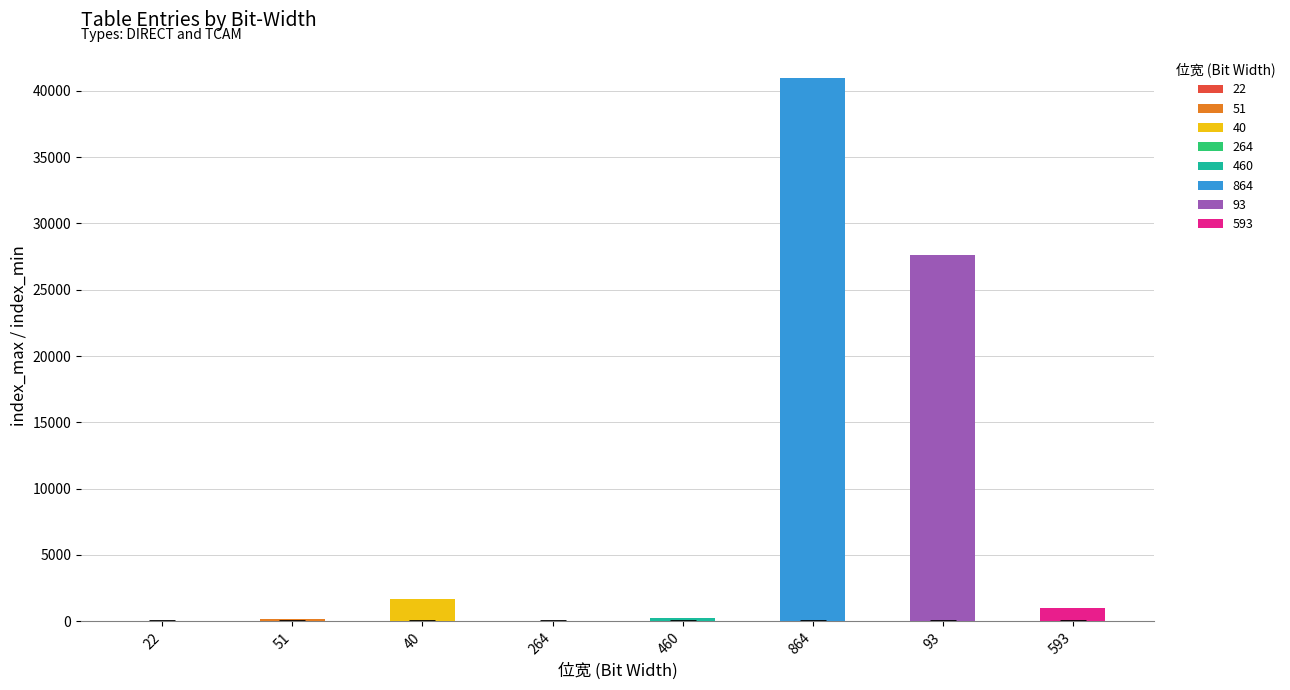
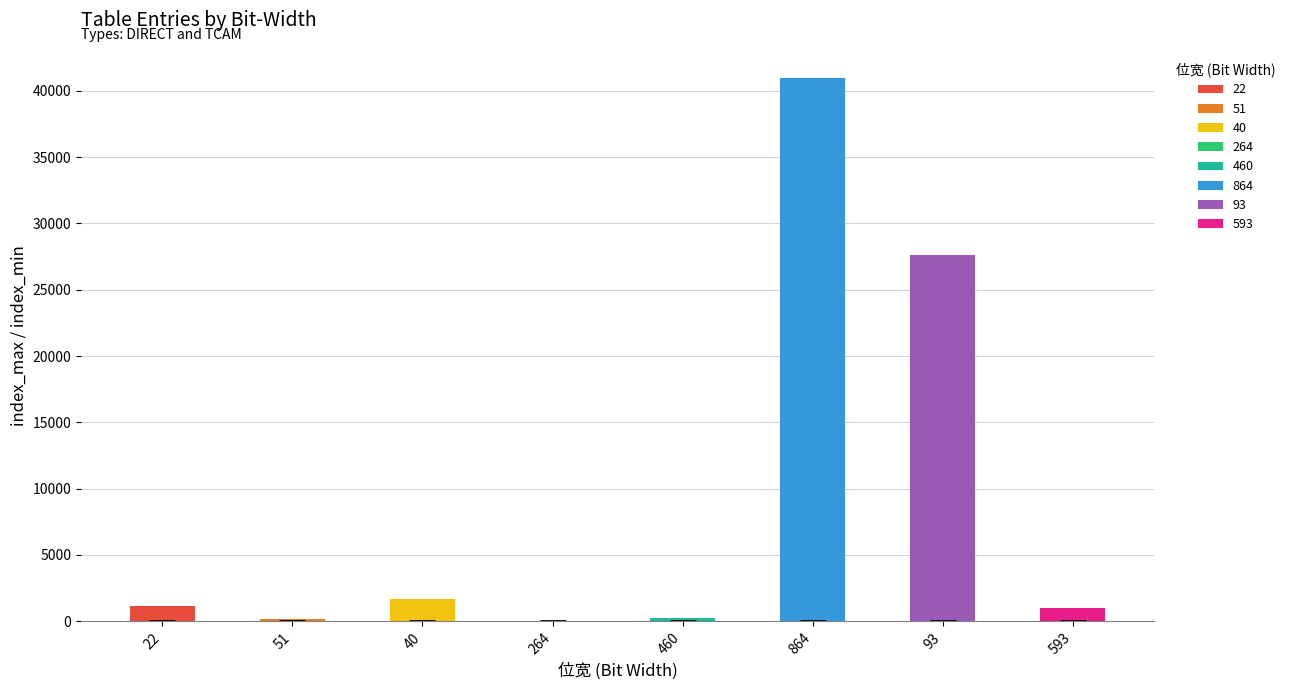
22: 0 -> 1100
